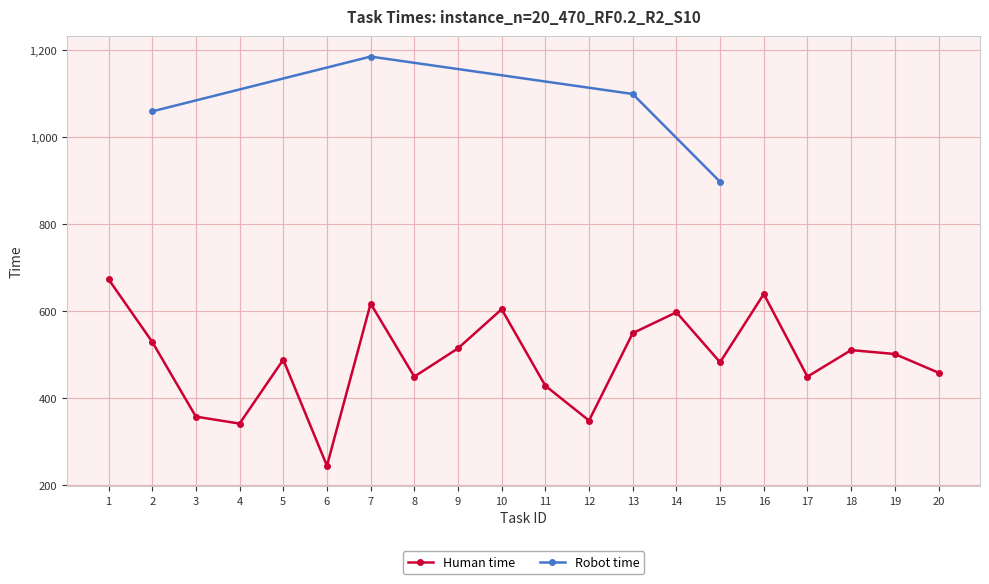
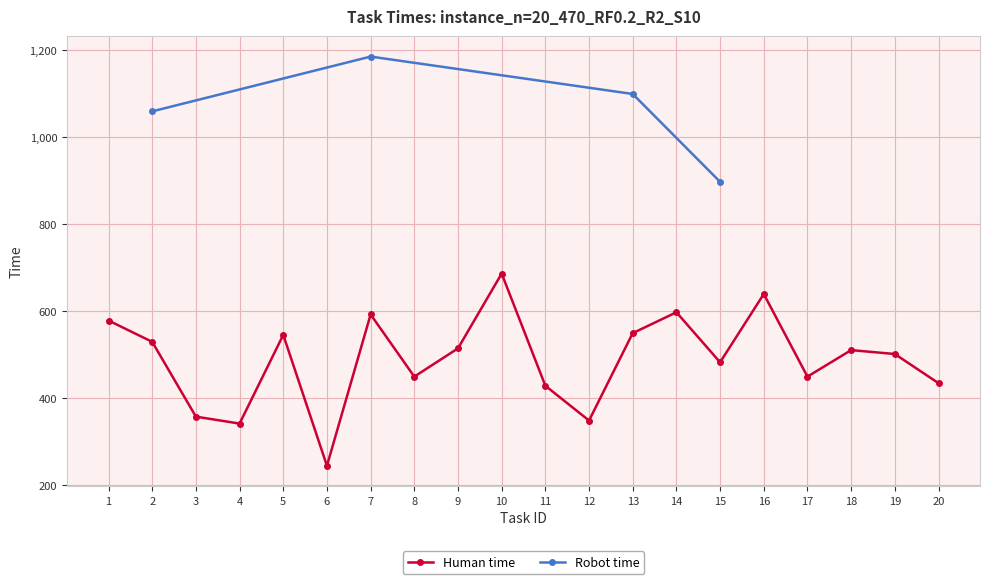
Human time, 1: 670 -> 580
Human time, 5: 490 -> 550
Human time, 7: 620 -> 590
Human time, 10: 610 -> 690
Human time, 20: 460 -> 440
